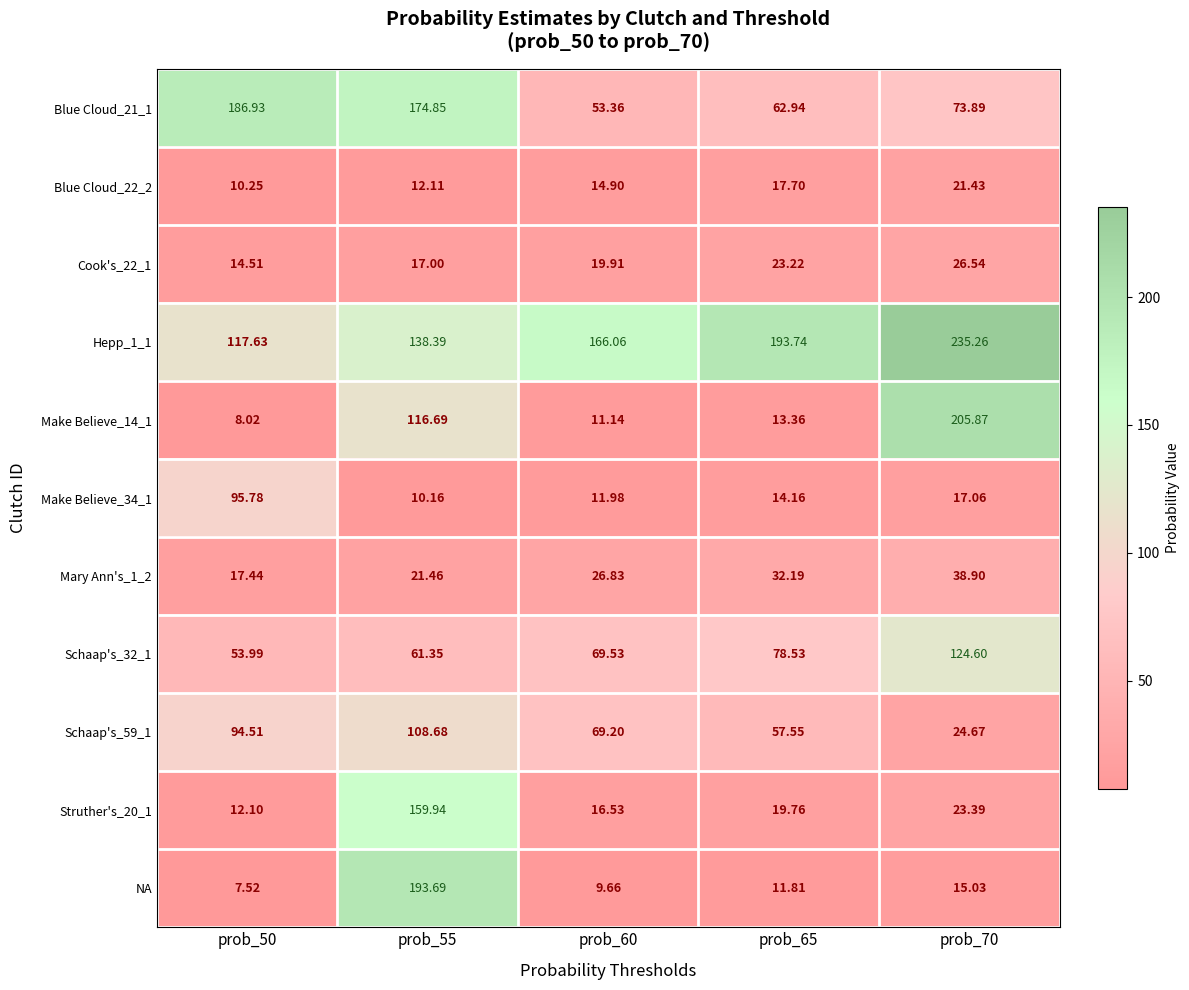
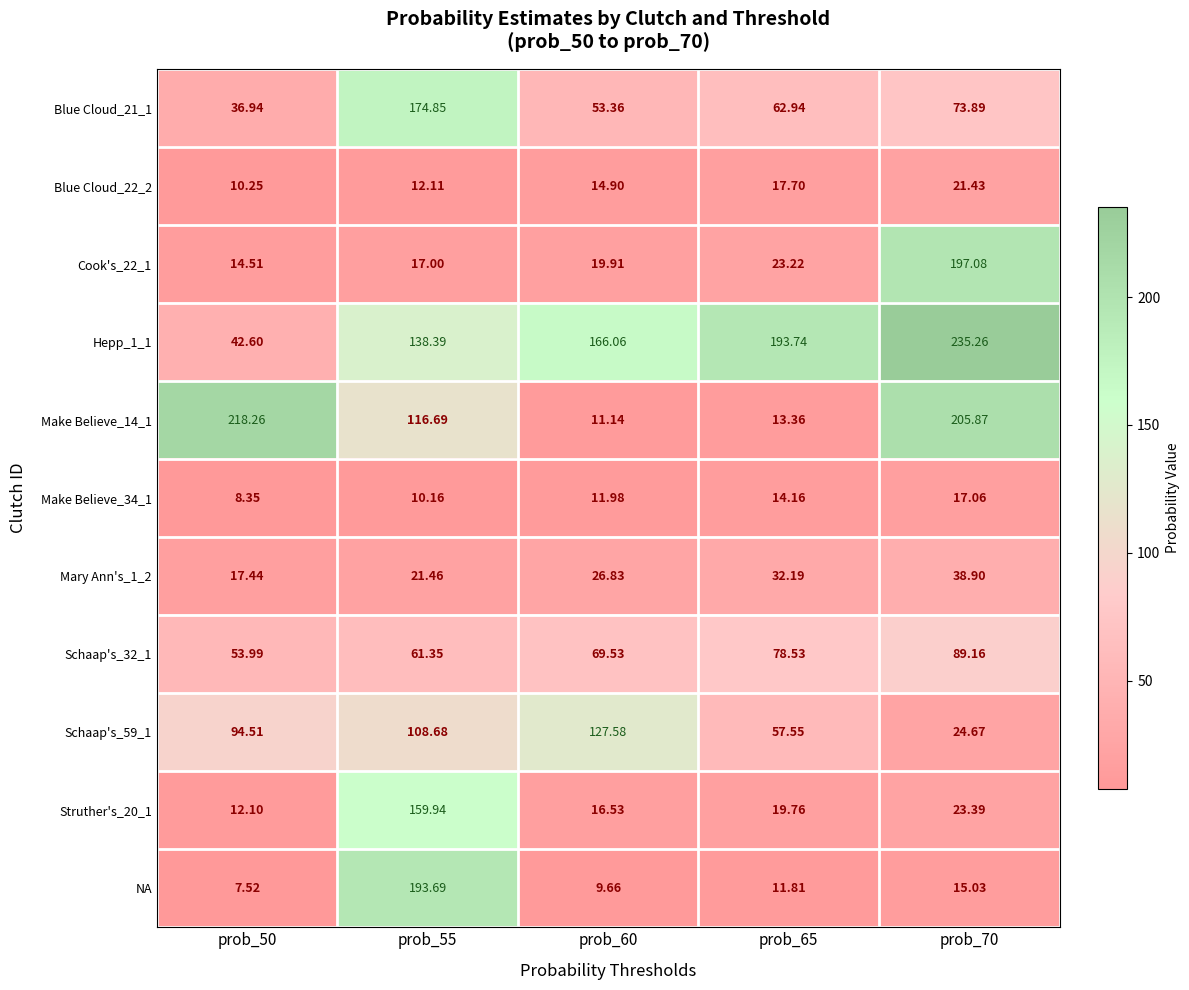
Blue Cloud_21_1, prob_50: 186.93 -> 36.94
Cook's_22_1, prob_70: 26.54 -> 197.08
Hepp_1_1, prob_50: 117.63 -> 42.60
Make Believe_14_1, prob_50: 8.02 -> 218.26
Make Believe_34_1, prob_50: 95.78 -> 8.35
Schaap's_32_1, prob_70: 124.60 -> 89.16
Schaap's_59_1, prob_60: 69.20 -> 127.58
